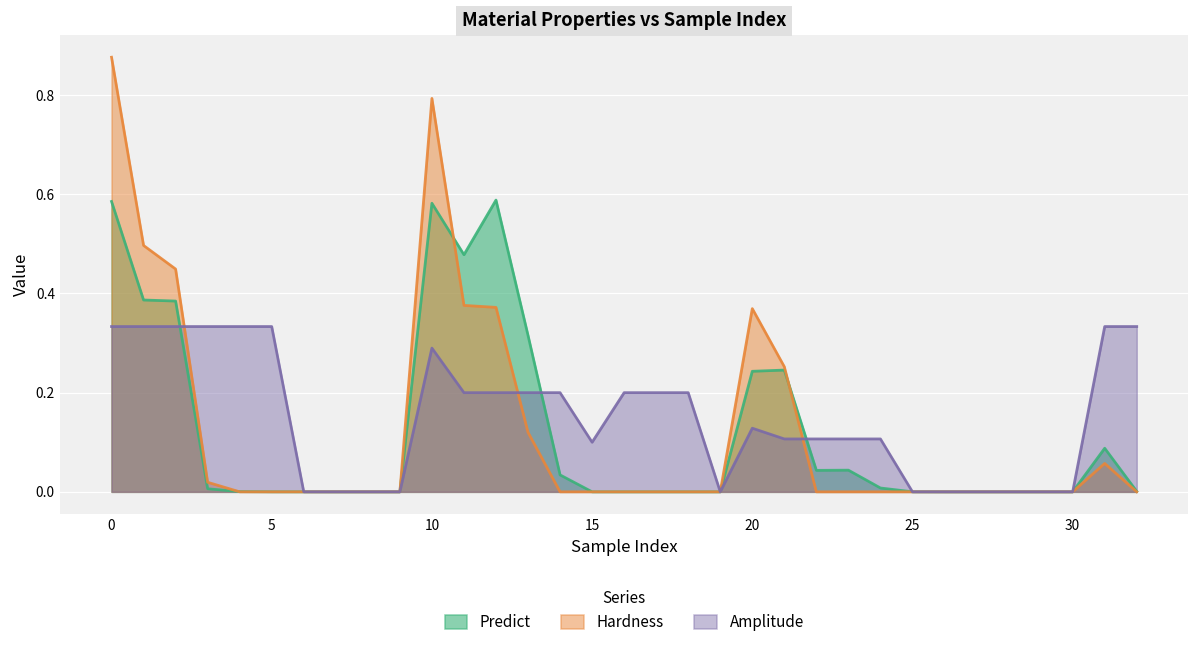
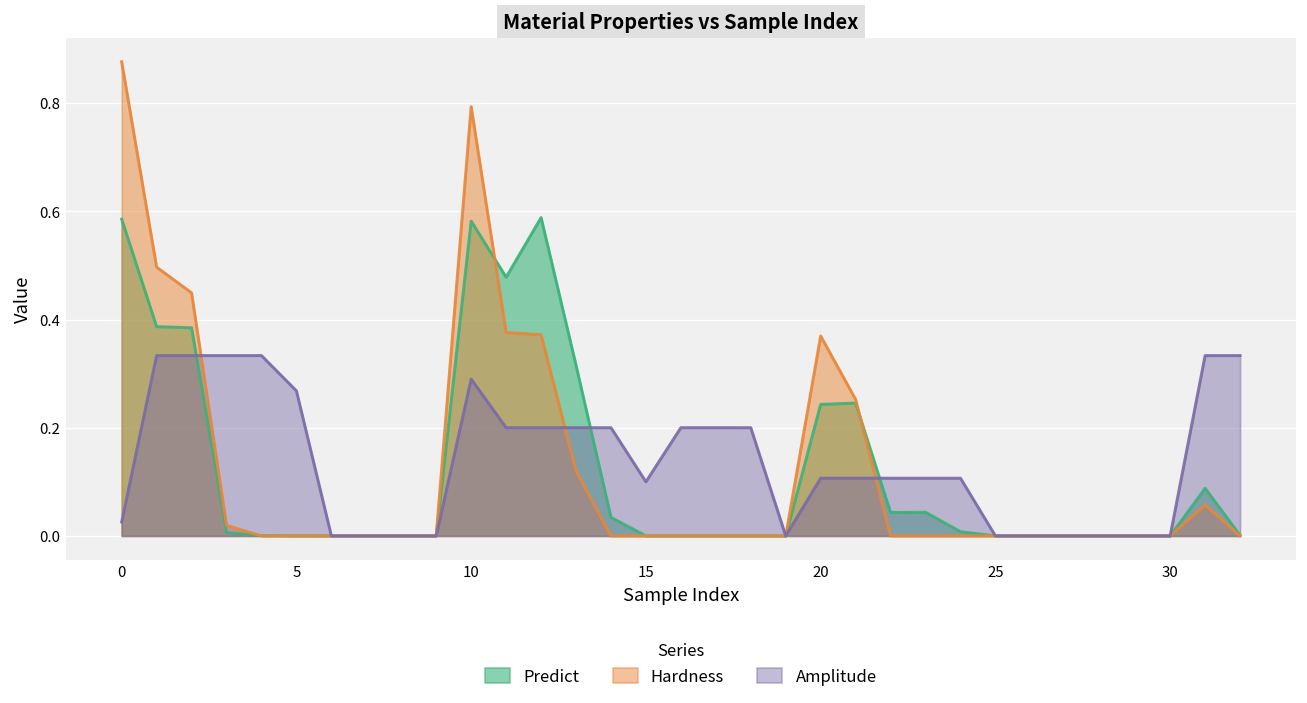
Amplitude, 0: 0.33 -> 0.03
Amplitude, 5: 0.33 -> 0.27
Amplitude, 20: 0.13 -> 0.11
